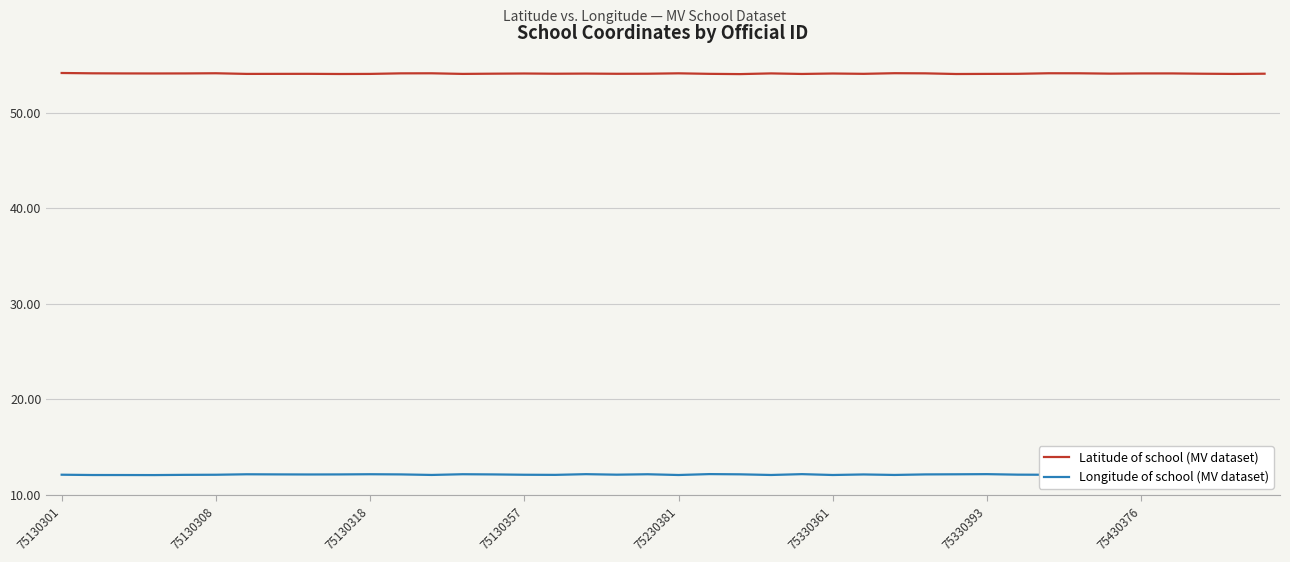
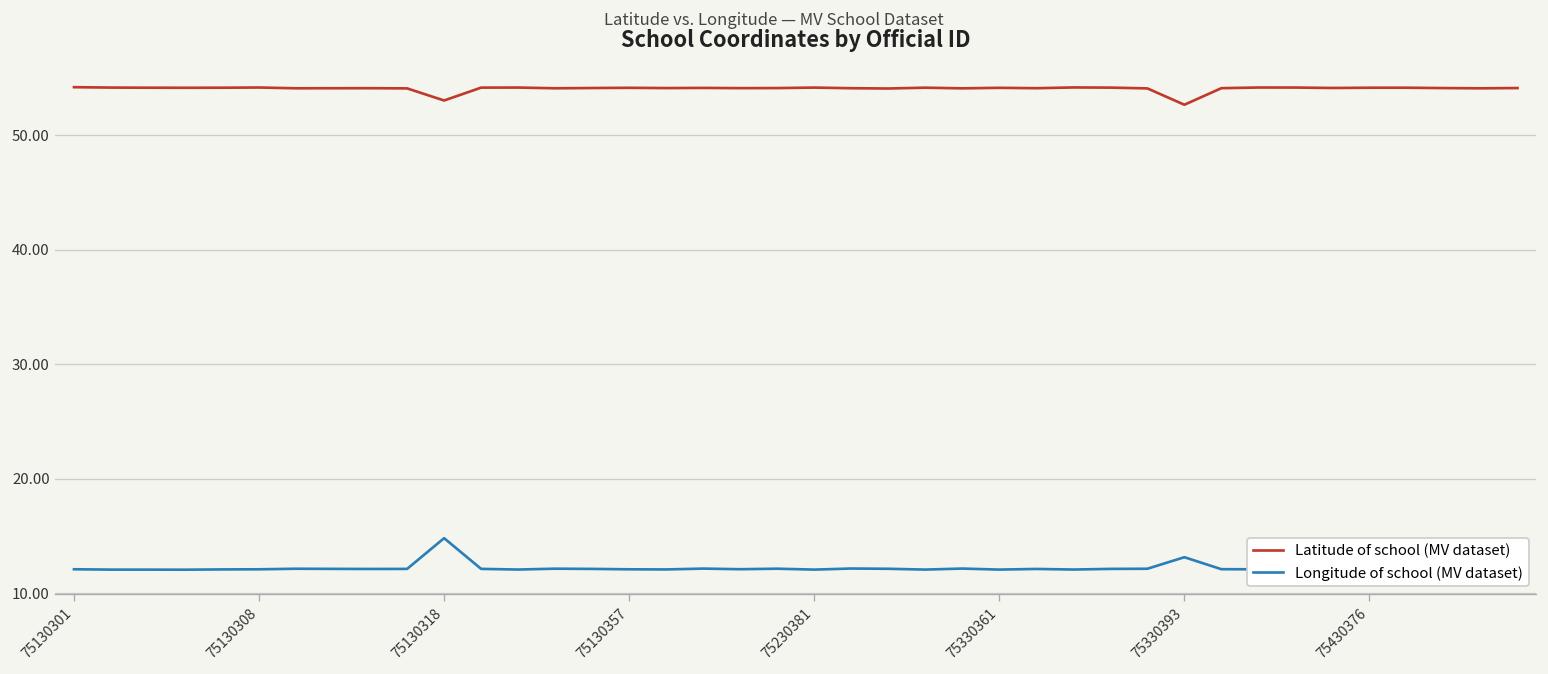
Latitude of school (MV dataset), 75130318: 54 -> 53
Longitude of school (MV dataset), 75130318: 12 -> 15
Latitude of school (MV dataset), 75330393: 54 -> 53
Longitude of school (MV dataset), 75330393: 12 -> 13
